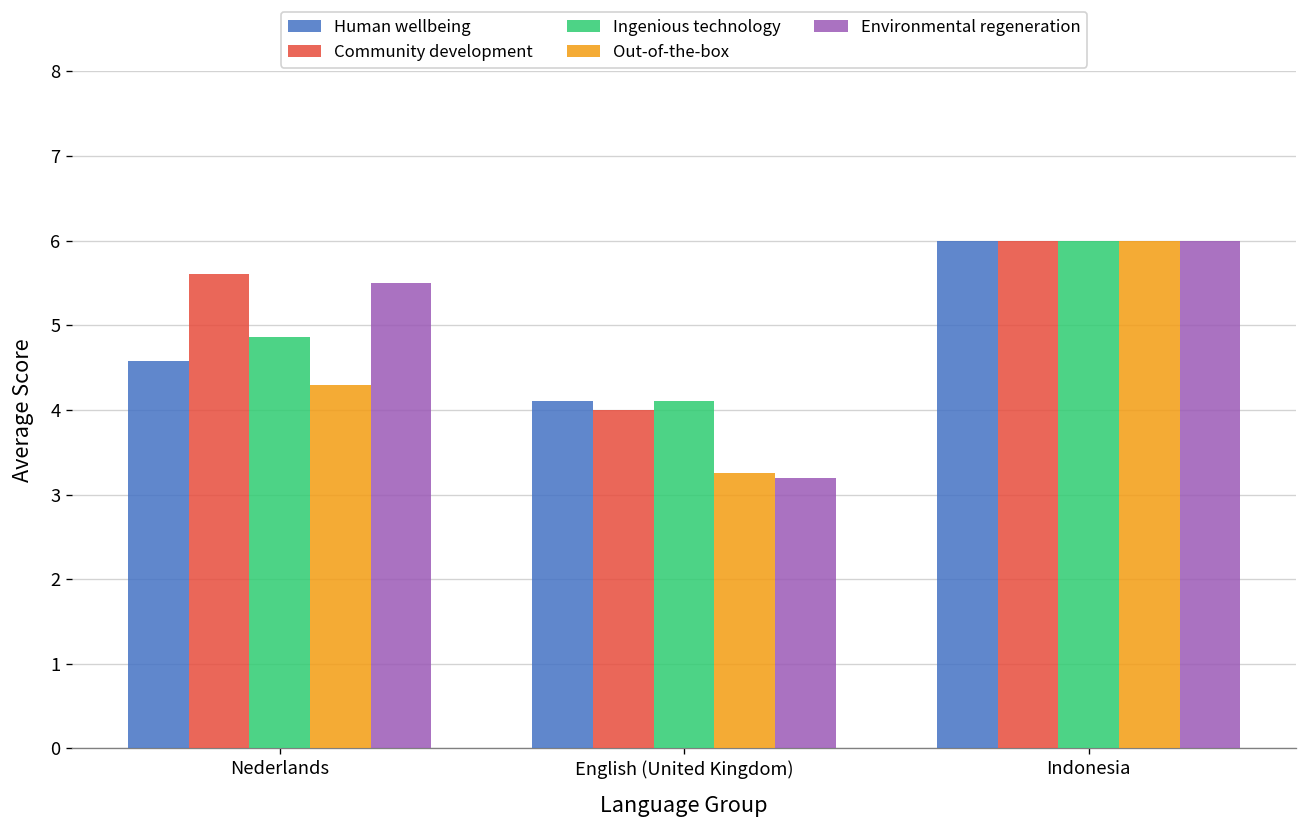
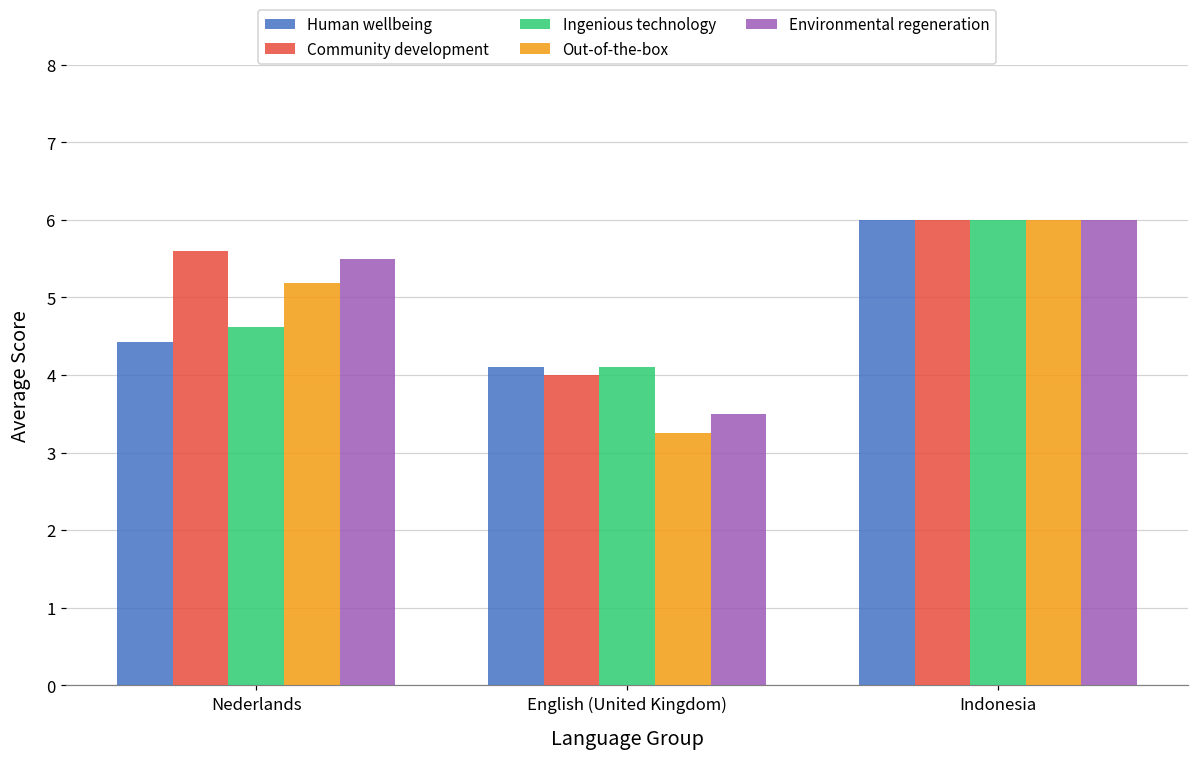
Human wellbeing, Nederlands: 4.6 -> 4.4
Ingenious technology, Nederlands: 4.9 -> 4.6
Out-of-the-box, Nederlands: 4.3 -> 5.2
Environmental regeneration, English (United Kingdom): 3.2 -> 3.5
